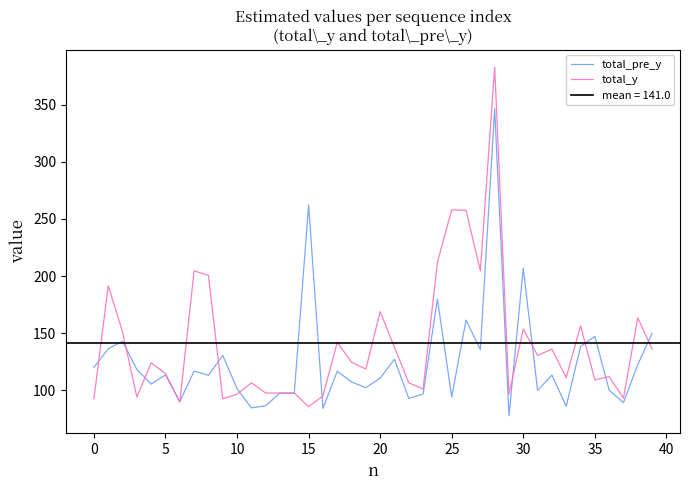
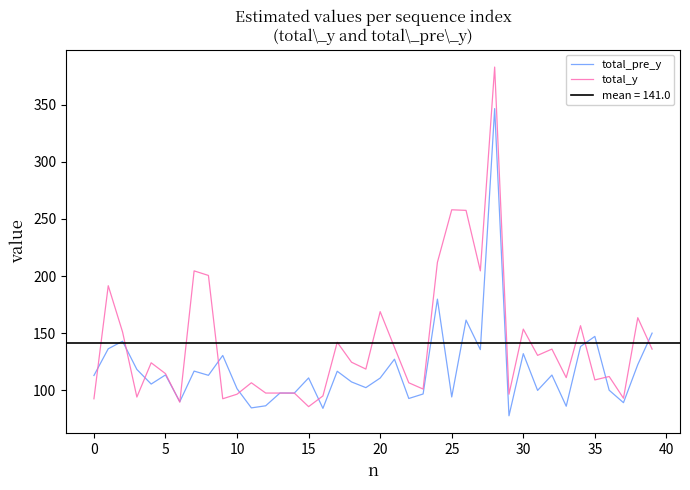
total_pre_y, 0: 120 -> 113
total_pre_y, 15: 262 -> 111
total_pre_y, 30: 207 -> 132
